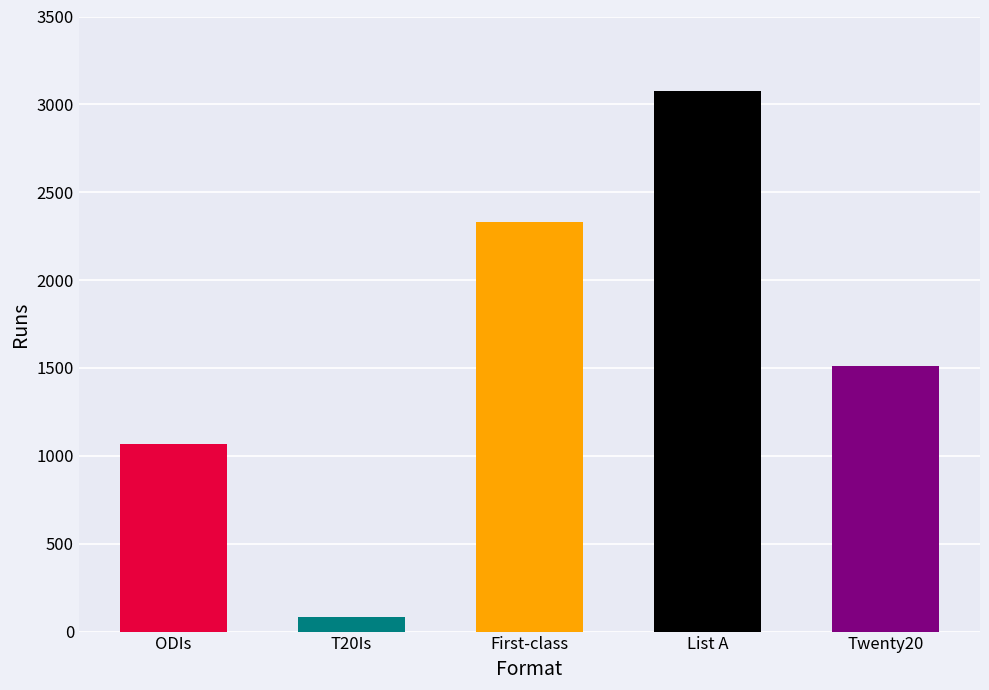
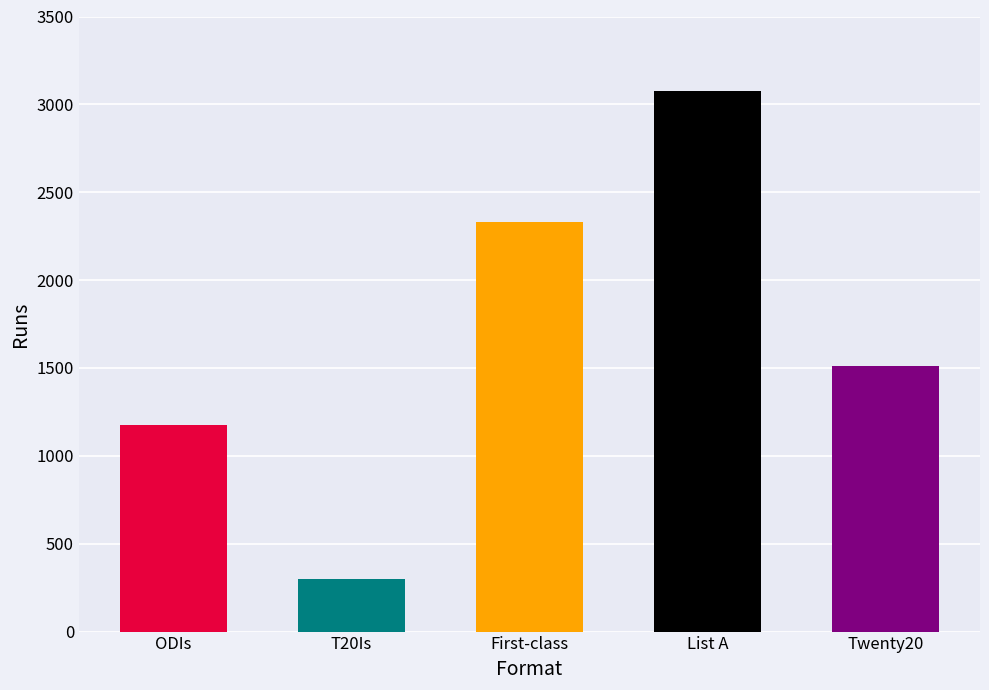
ODIs: 1070 -> 1180
T20Is: 80 -> 300
